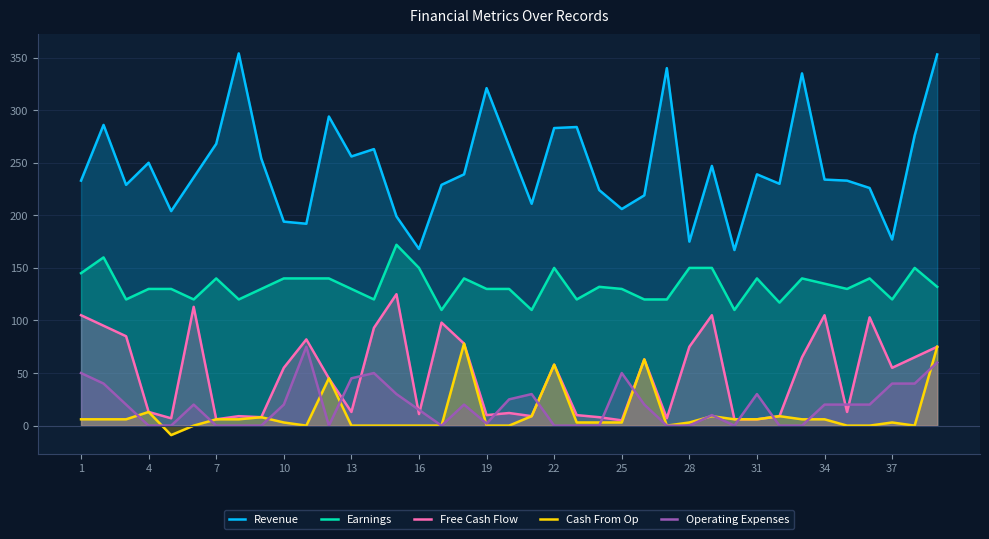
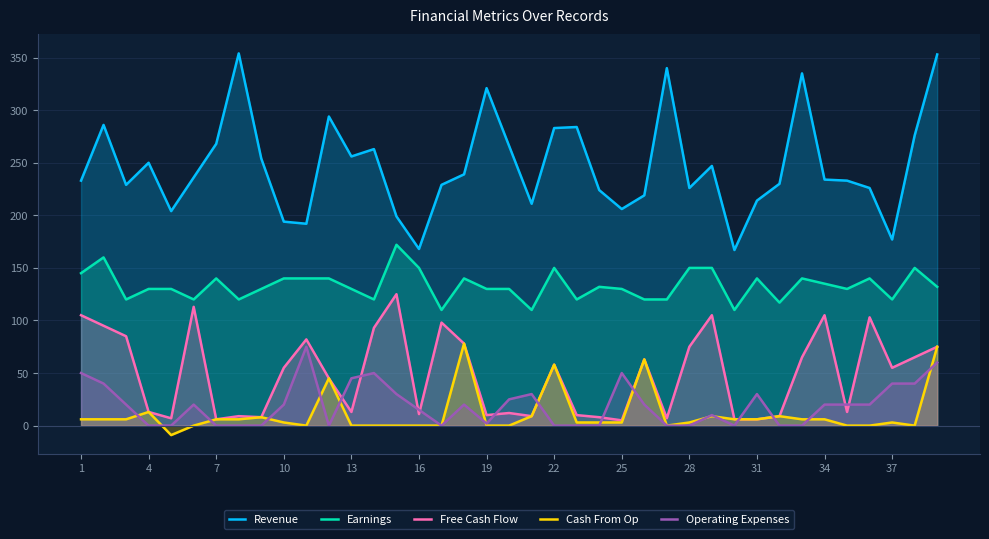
Revenue, 28: 175 -> 226
Revenue, 31: 239 -> 214
